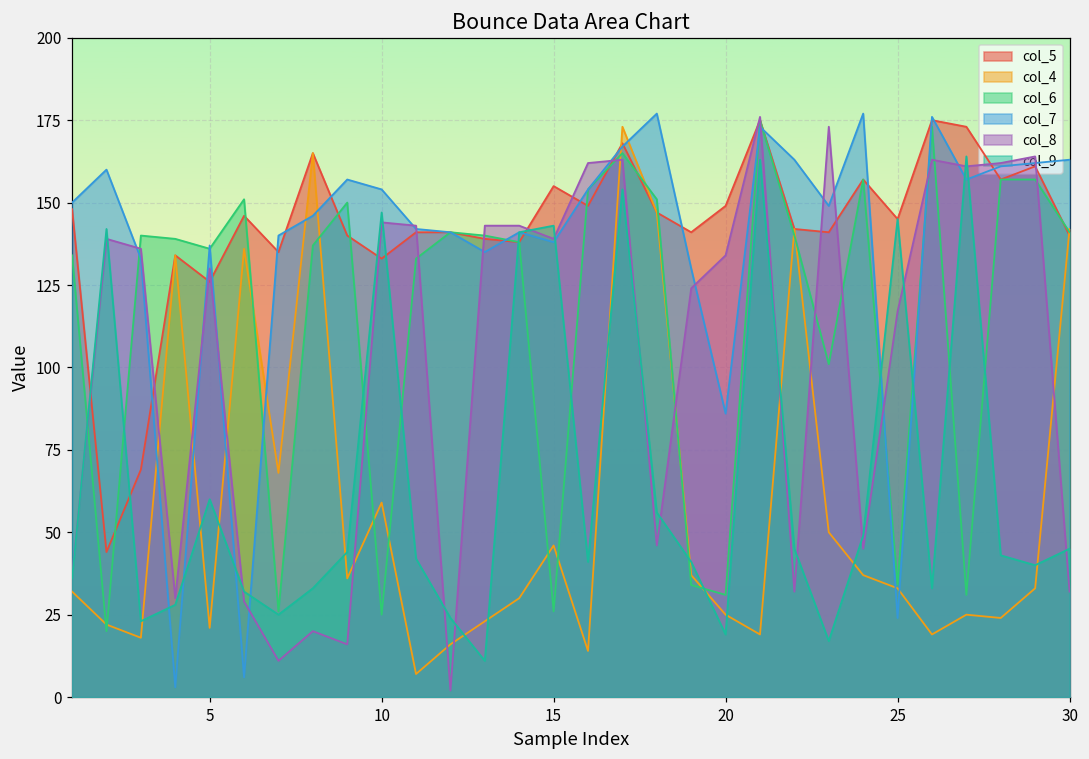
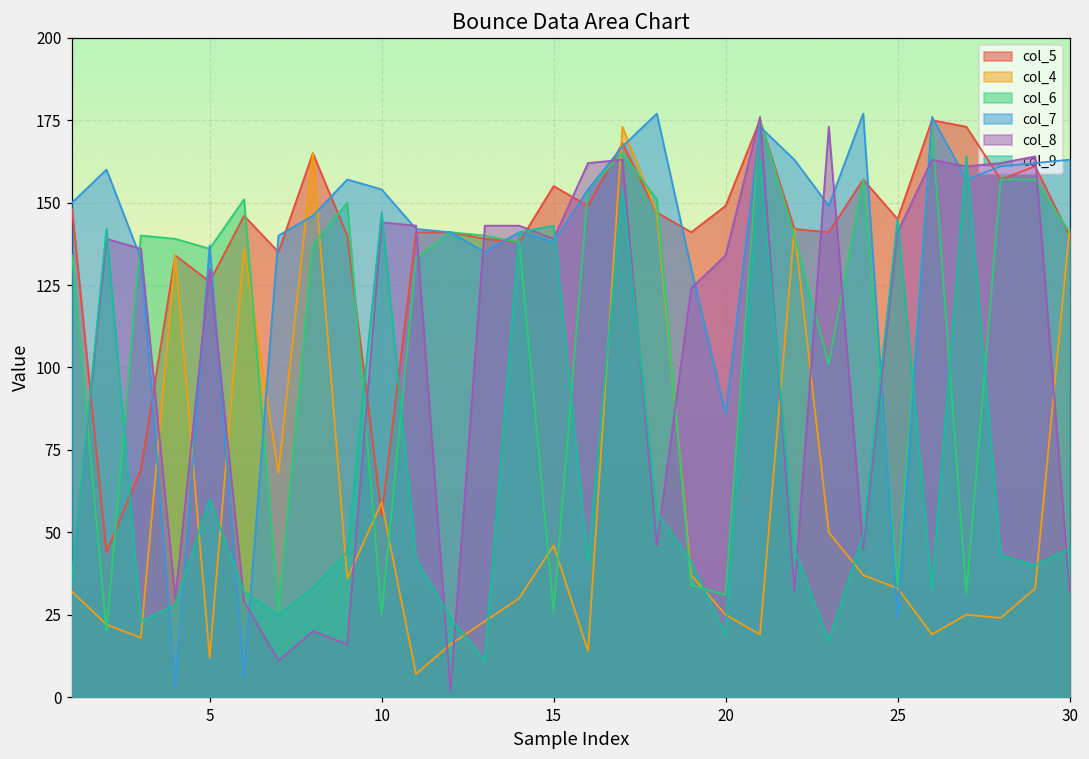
col_4, 5: 21 -> 12
col_5, 10: 133 -> 55
col_8, 25: 117 -> 141
